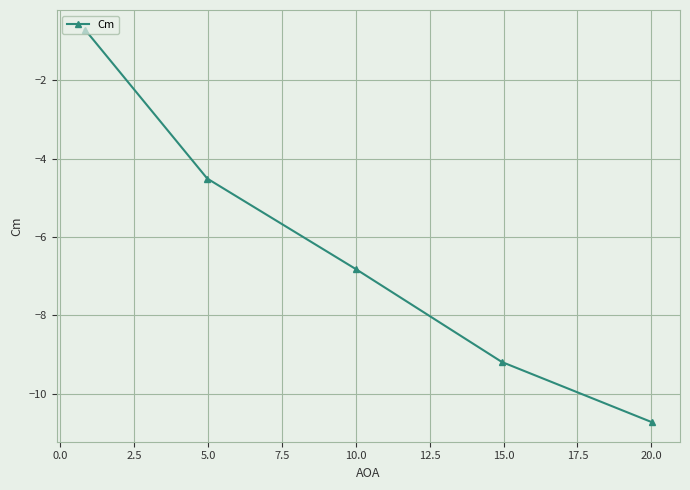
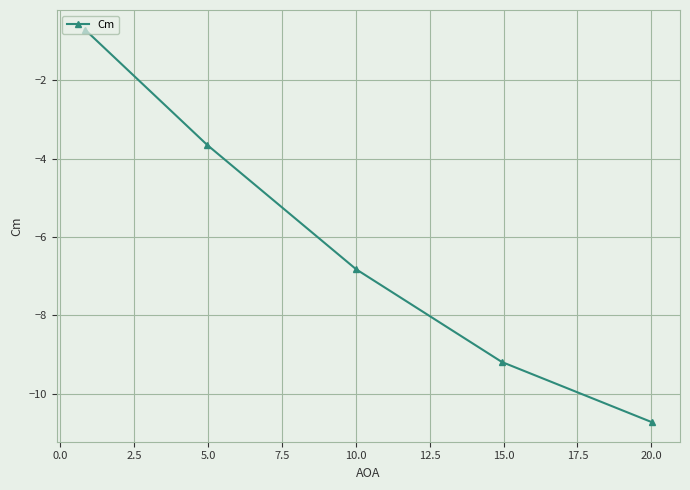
5.0: -4.5 -> -3.7
